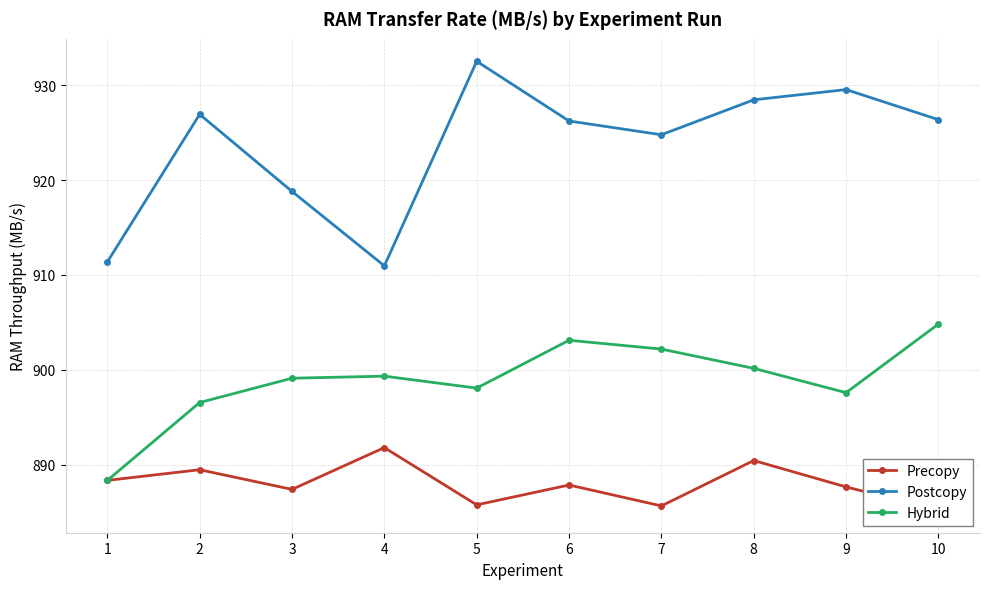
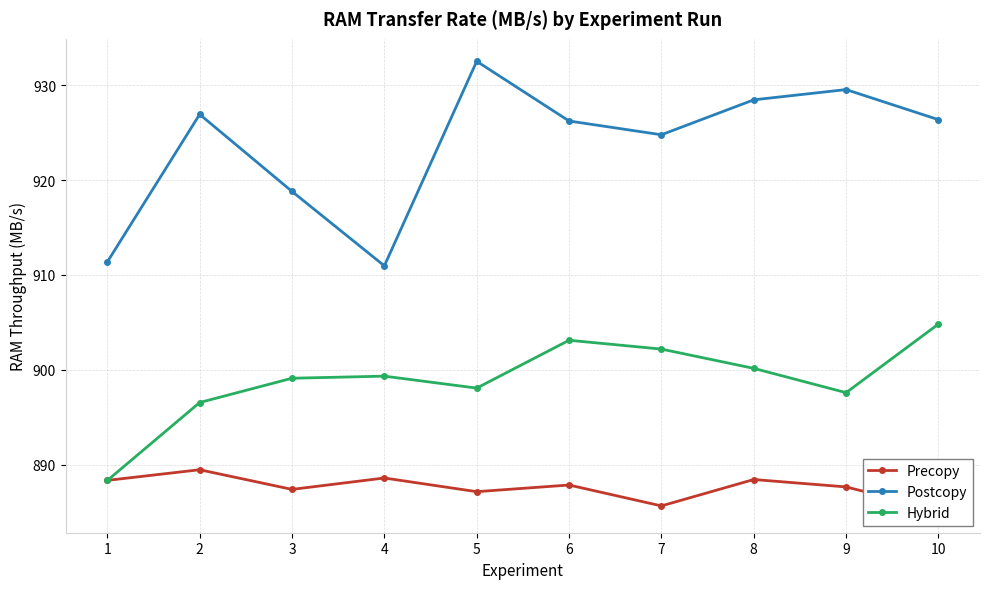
Precopy, 4: 892 -> 889
Precopy, 5: 886 -> 887
Precopy, 8: 890 -> 888
